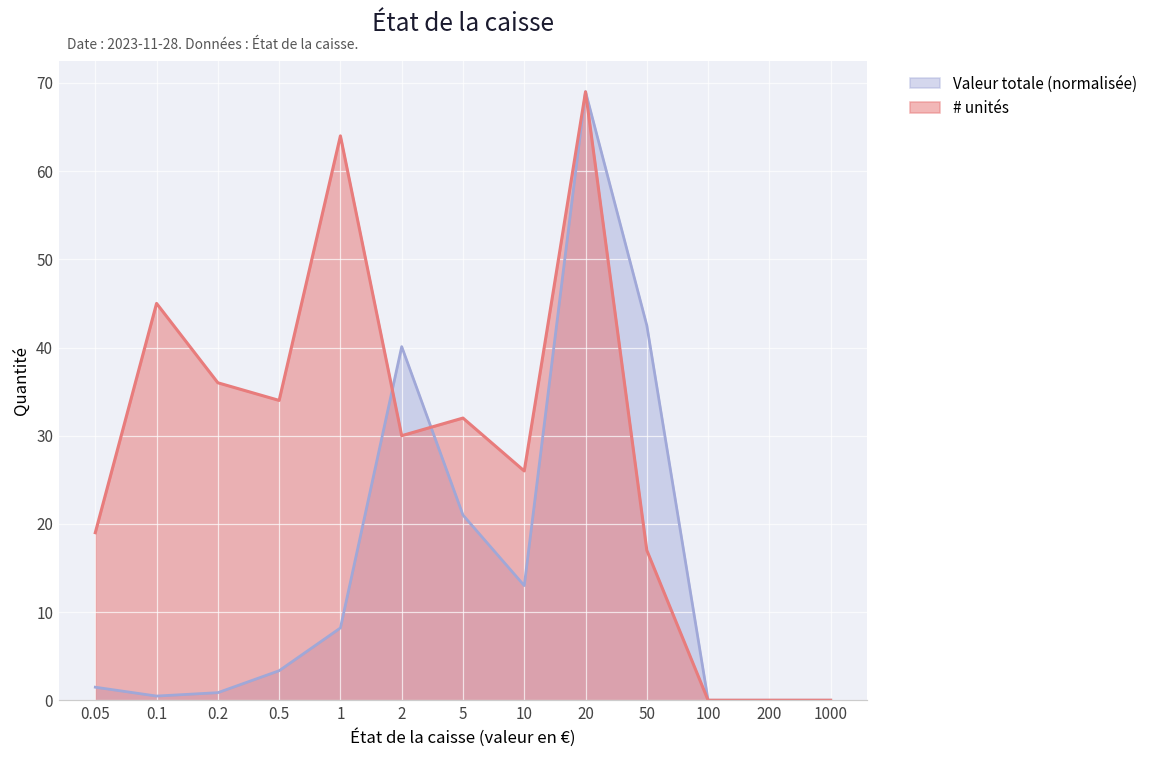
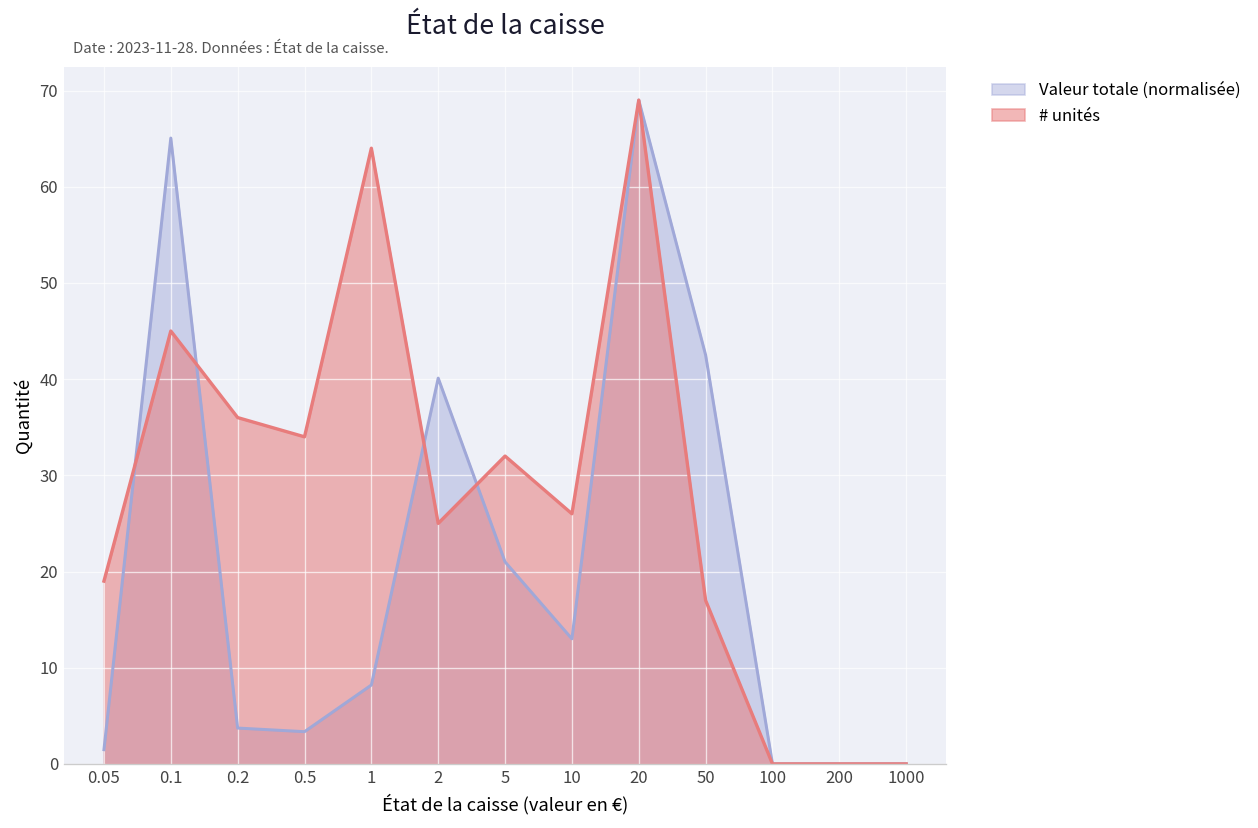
Valeur totale (normalisée), 0.1: 0 -> 65
Valeur totale (normalisée), 0.2: 1 -> 4
# unités, 2: 30 -> 25
